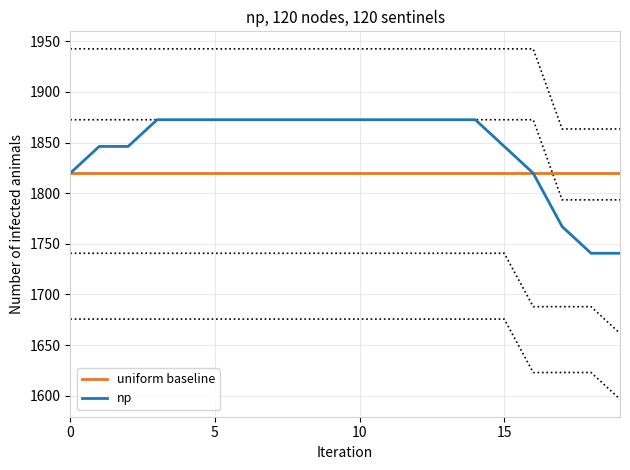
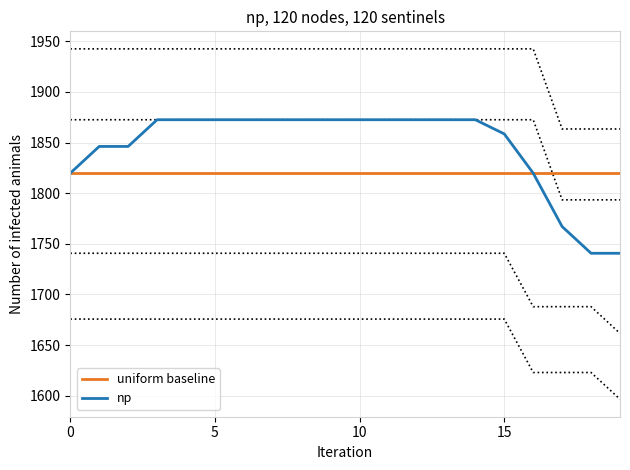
np, 15: 1846 -> 1859
